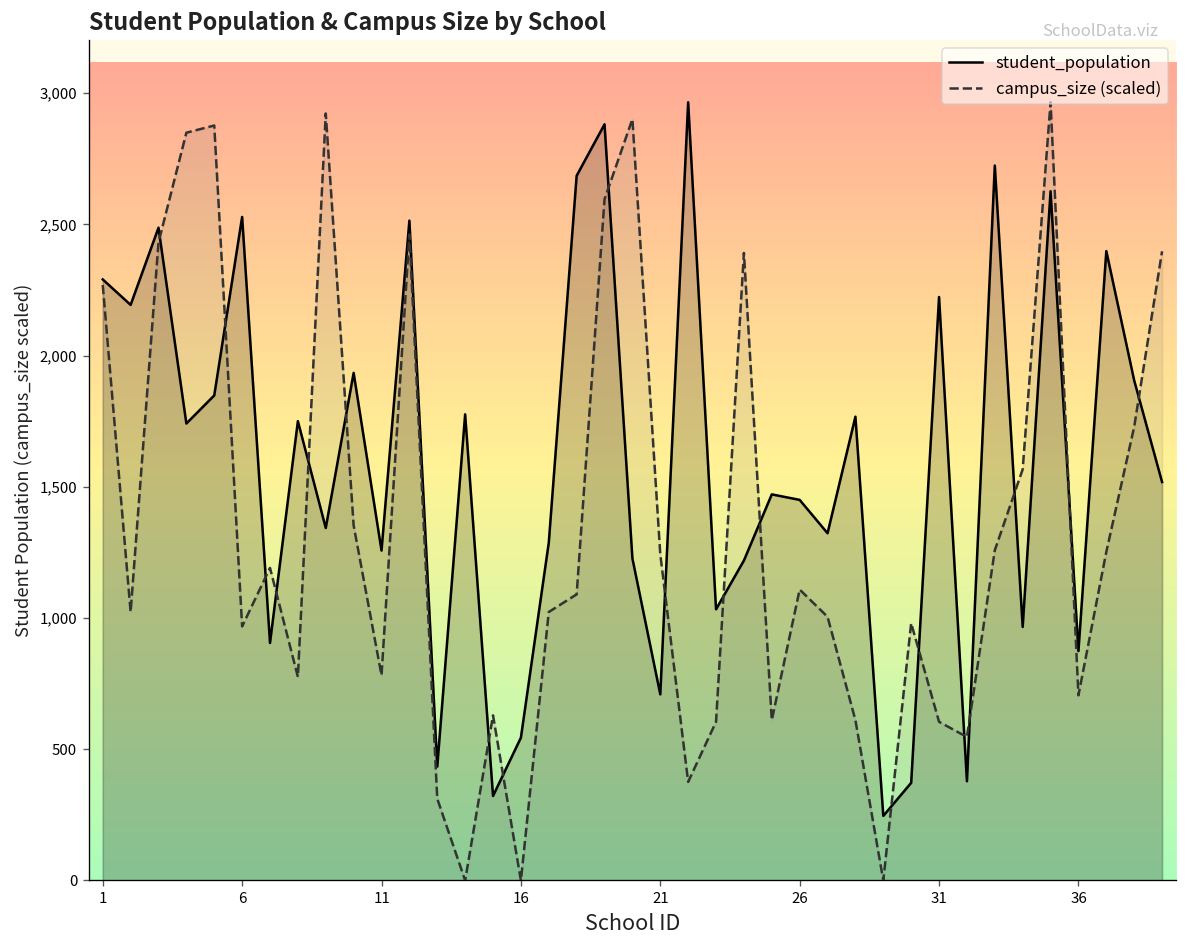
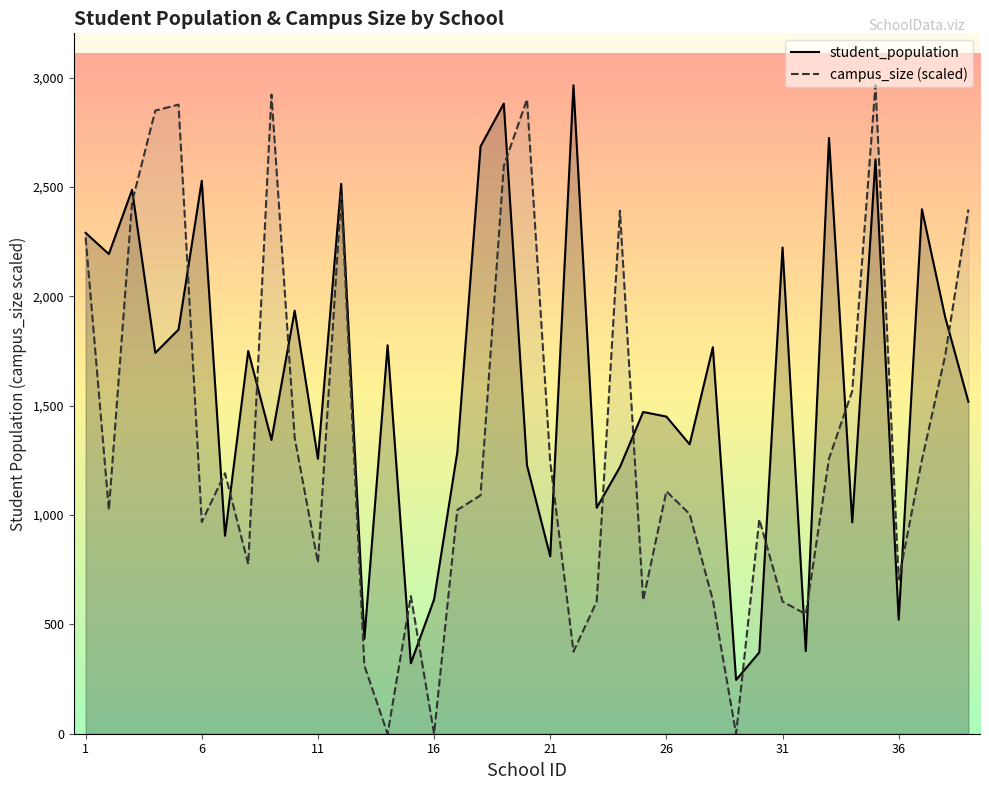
student_population, 16: 540 -> 610
student_population, 21: 710 -> 810
student_population, 36: 870 -> 520
